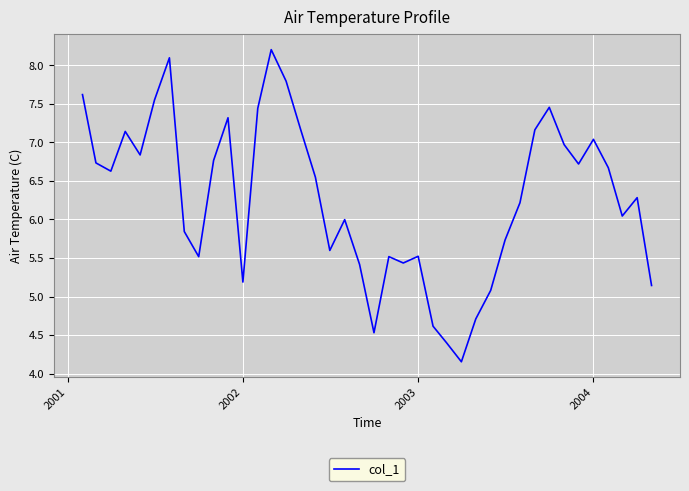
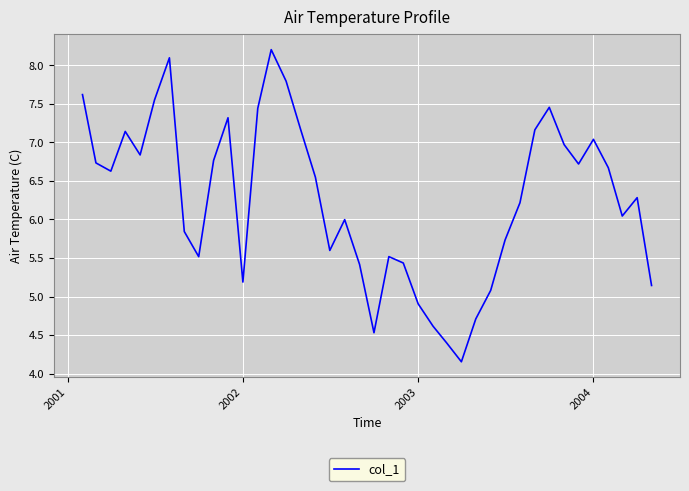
2003: 5.5 -> 4.9
